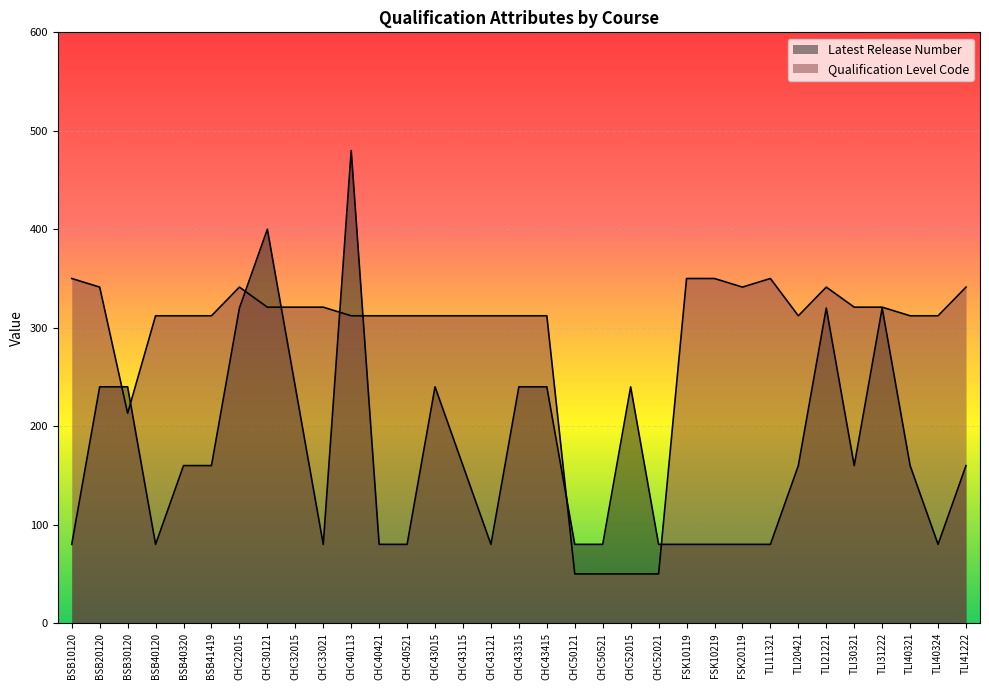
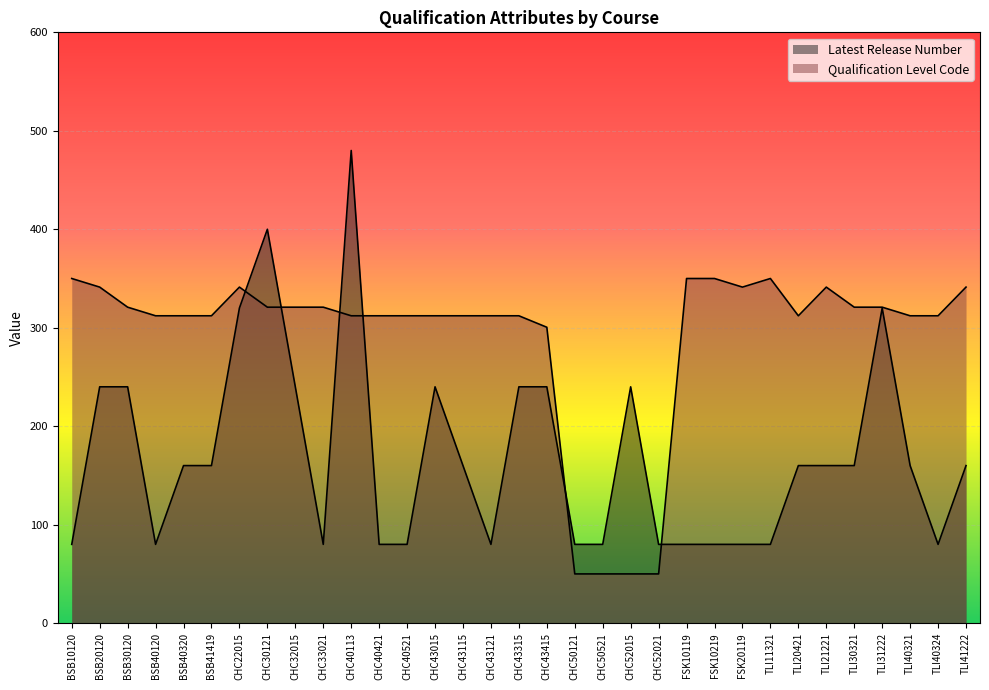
Qualification Level Code, BSB30120: 210 -> 320
Qualification Level Code, CHC43415: 310 -> 300
Latest Release Number, TLI21221: 320 -> 160
